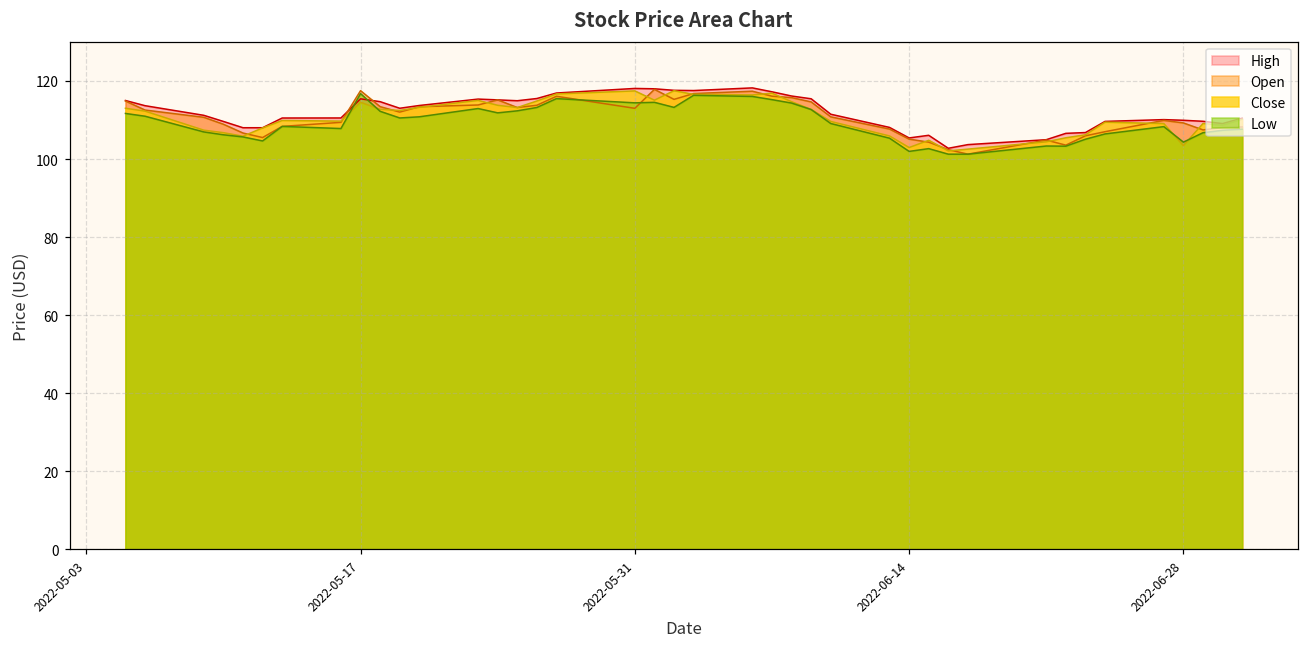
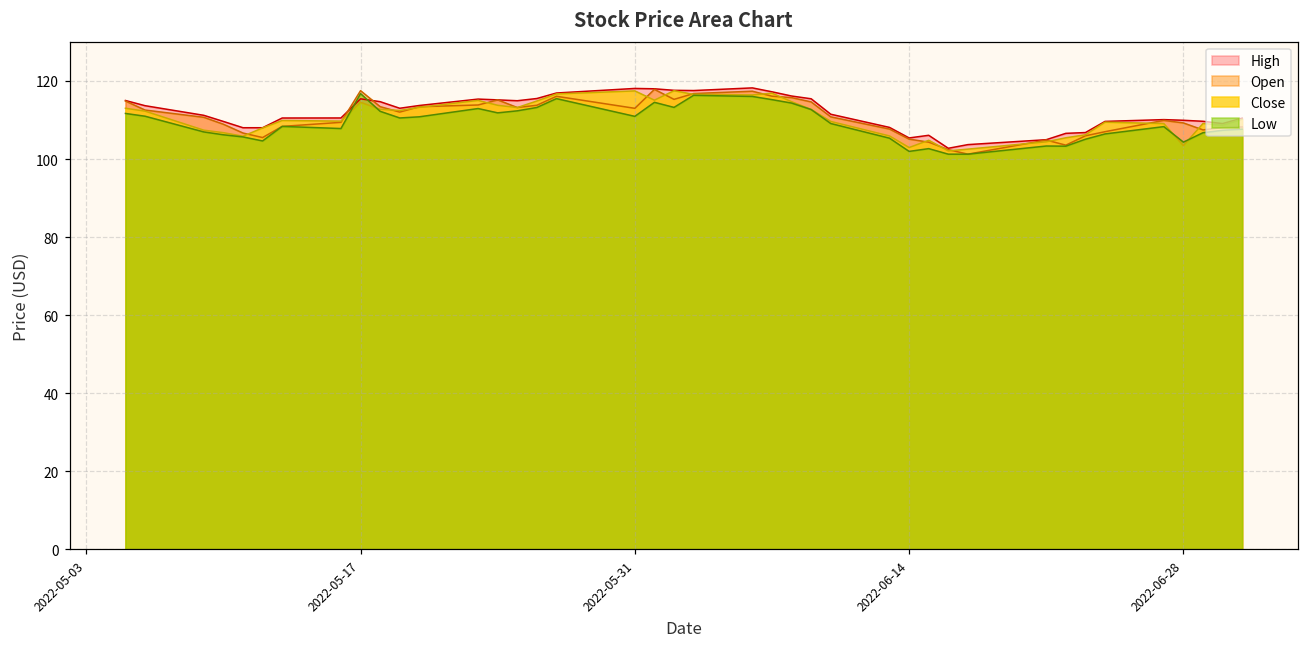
Low, 2022-05-31: 114 -> 111
